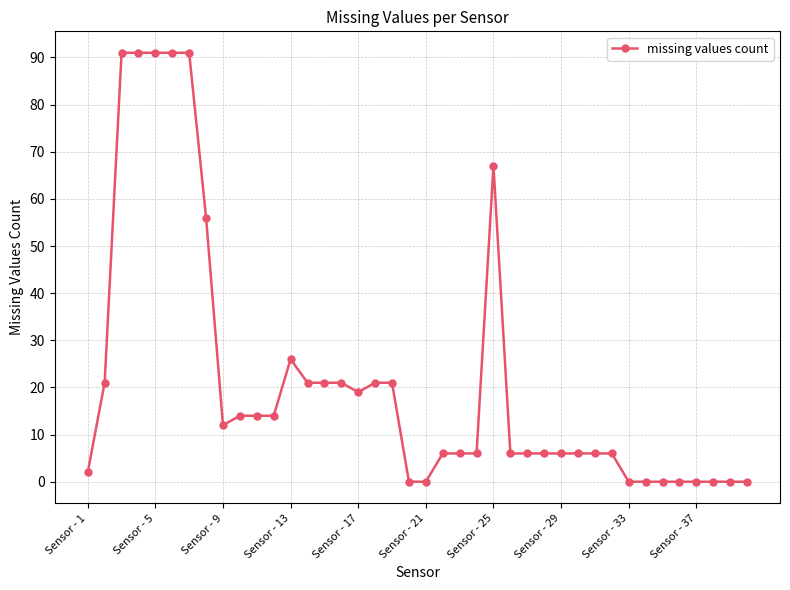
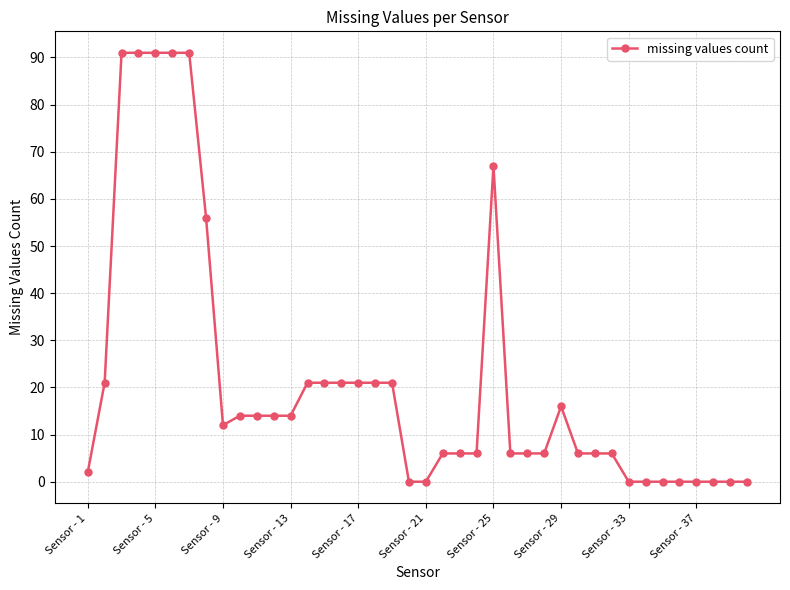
Sensor - 13: 26 -> 14
Sensor - 17: 19 -> 21
Sensor - 29: 6 -> 16
